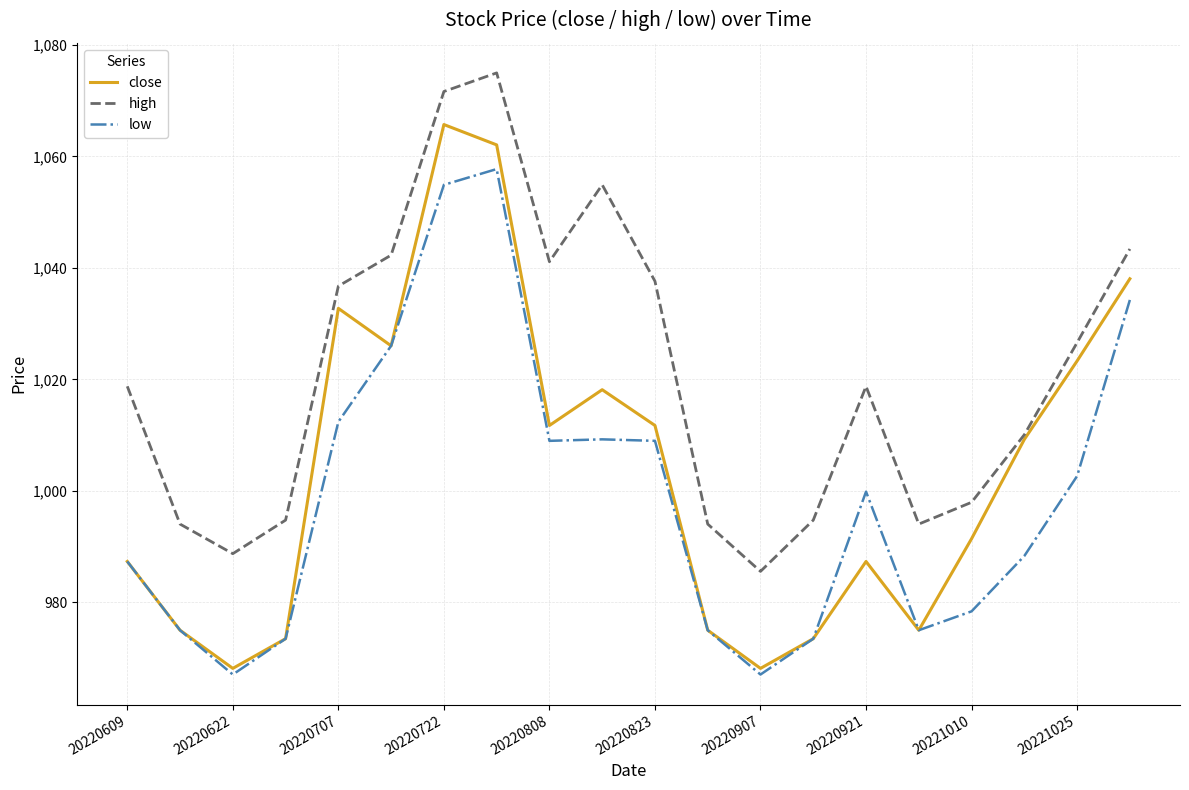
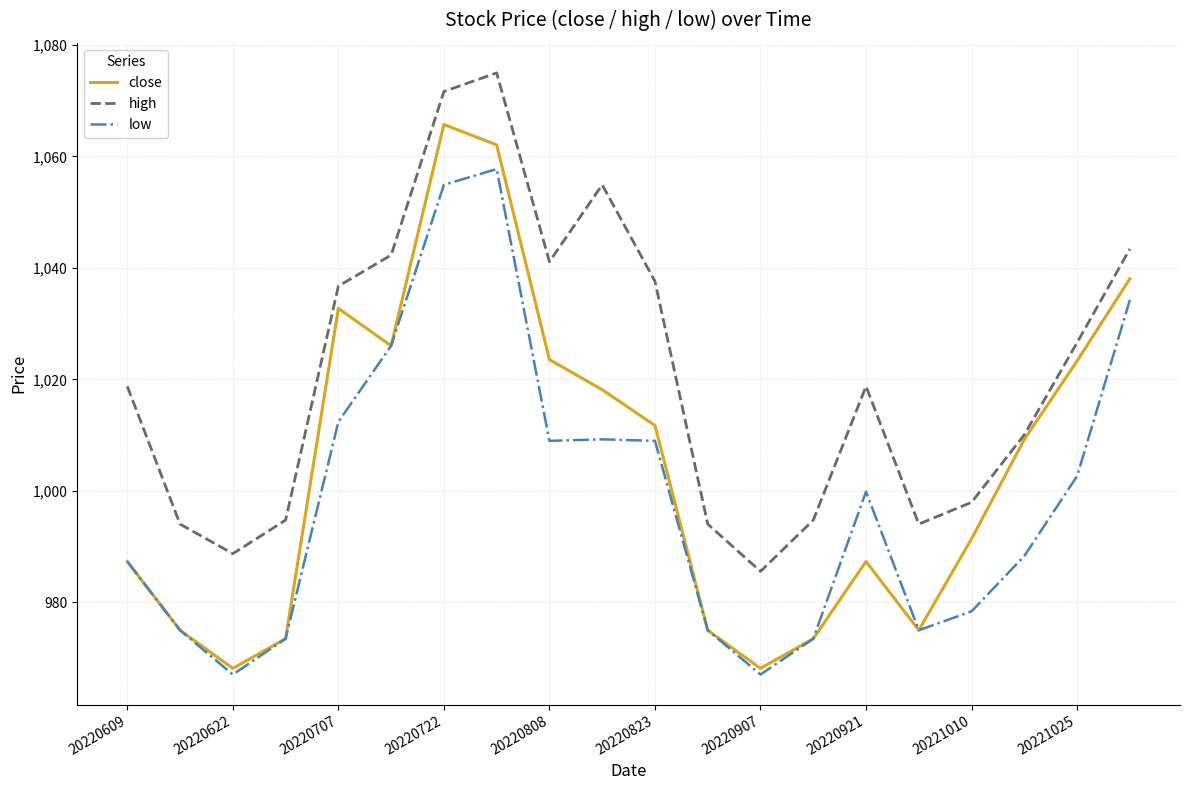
close, 20220808: 1,012 -> 1,024
